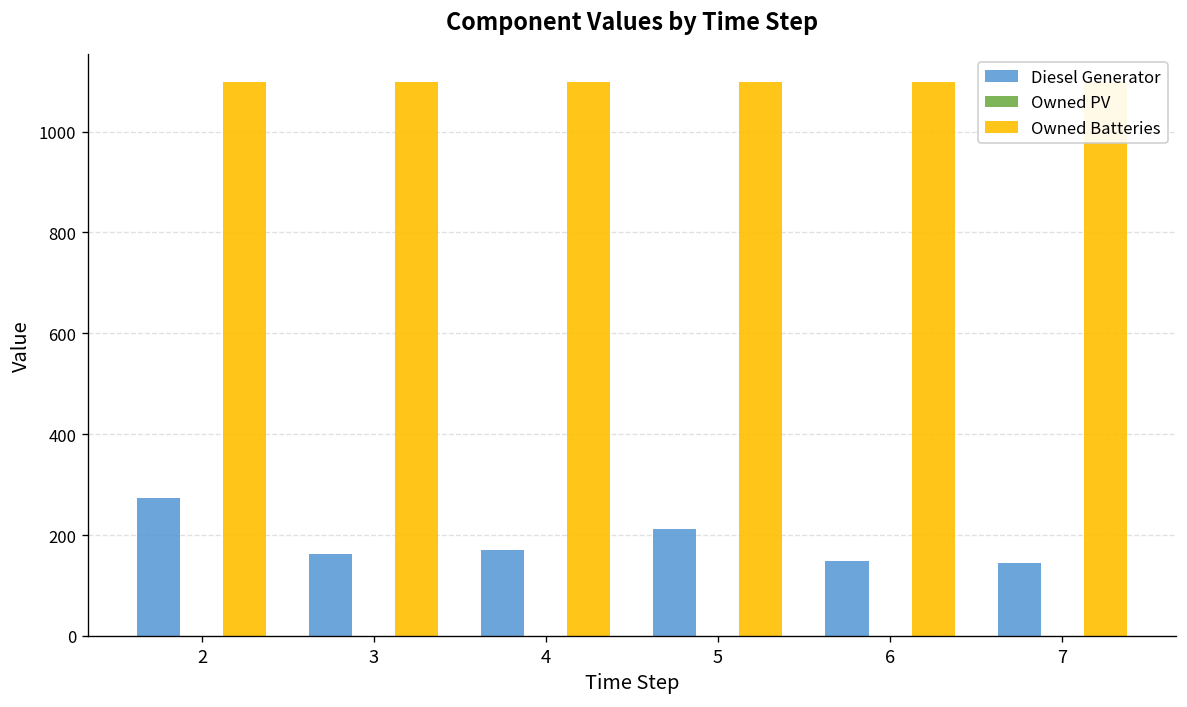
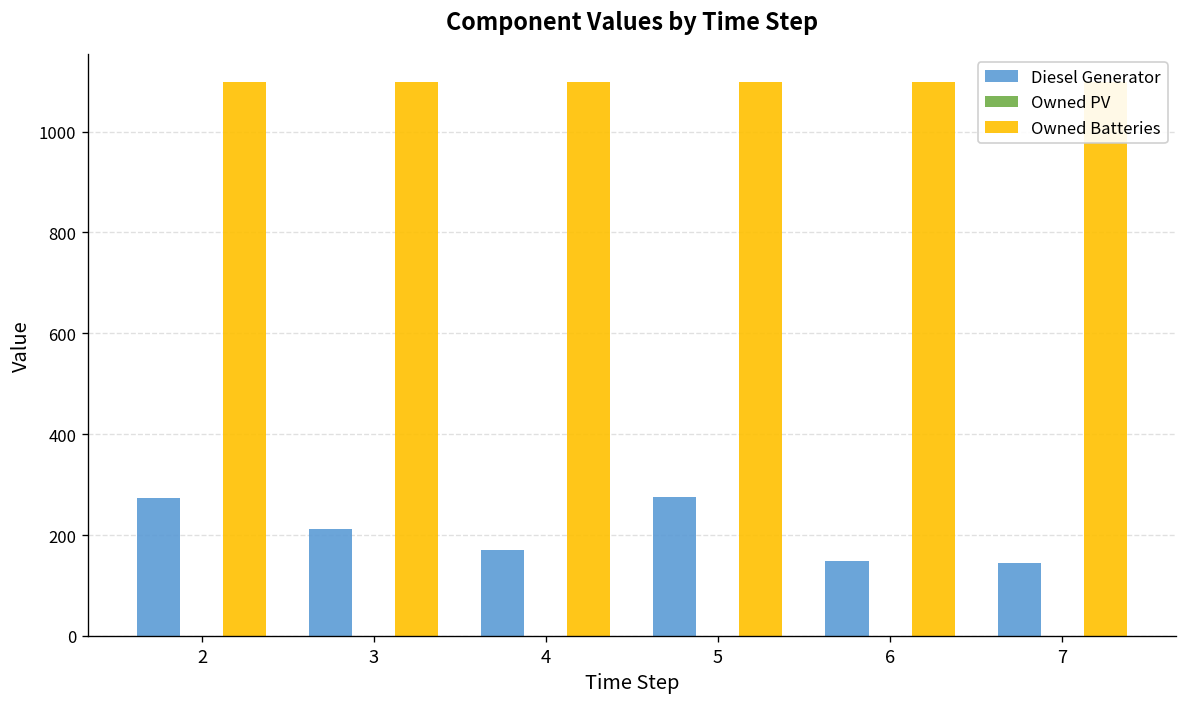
Diesel Generator, 3: 160 -> 210
Diesel Generator, 5: 210 -> 280
